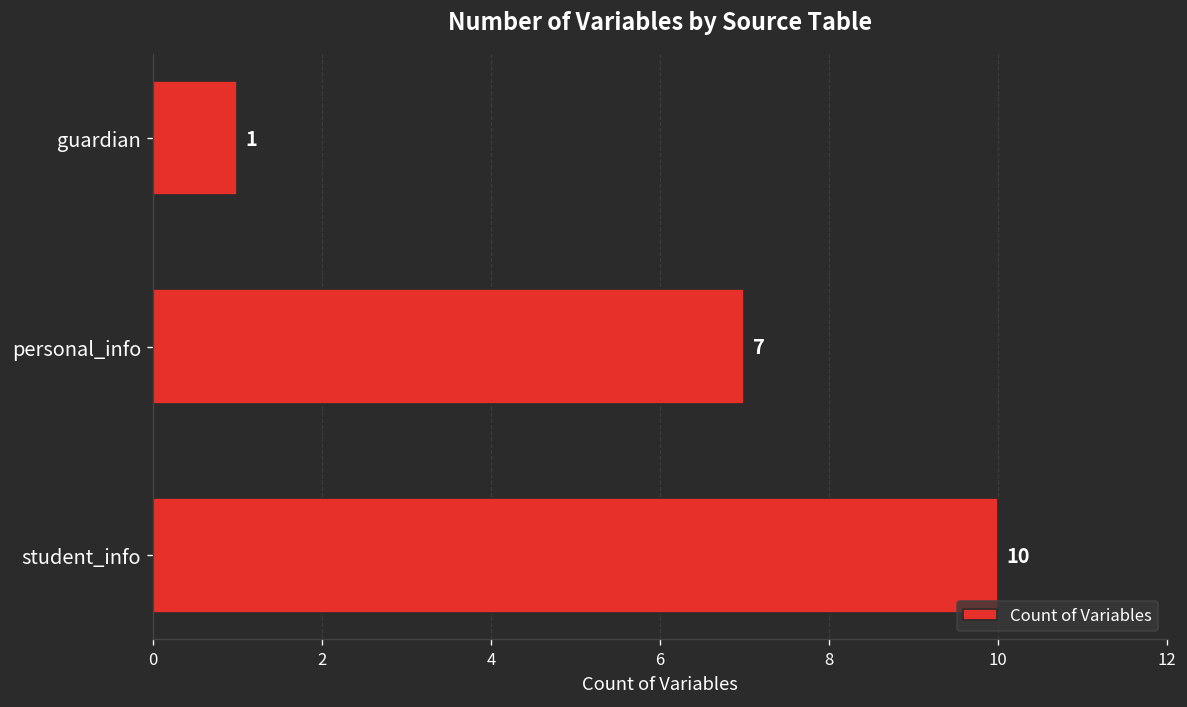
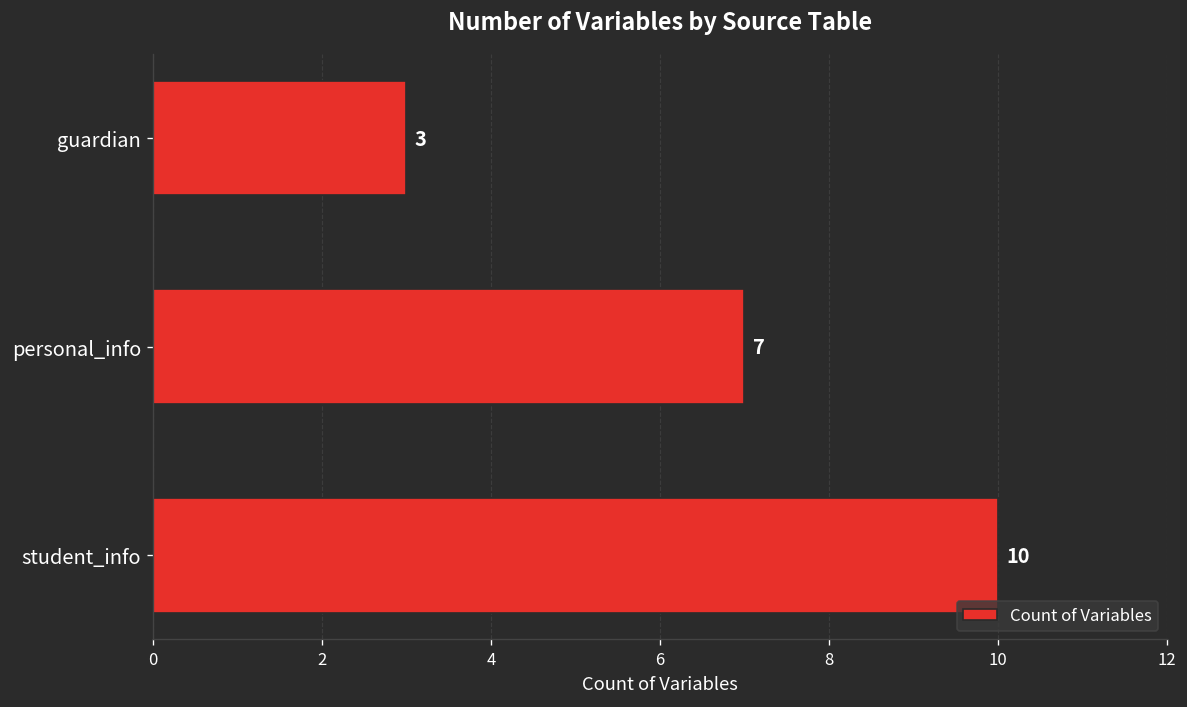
guardian: 1 -> 3
